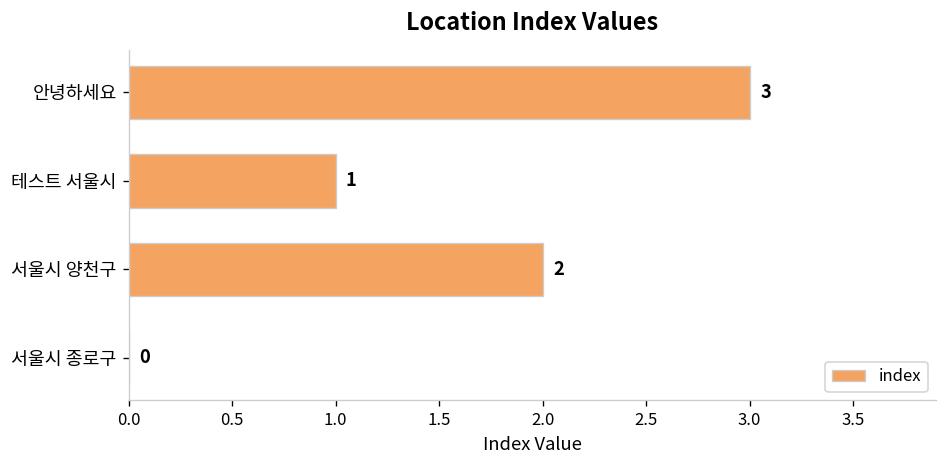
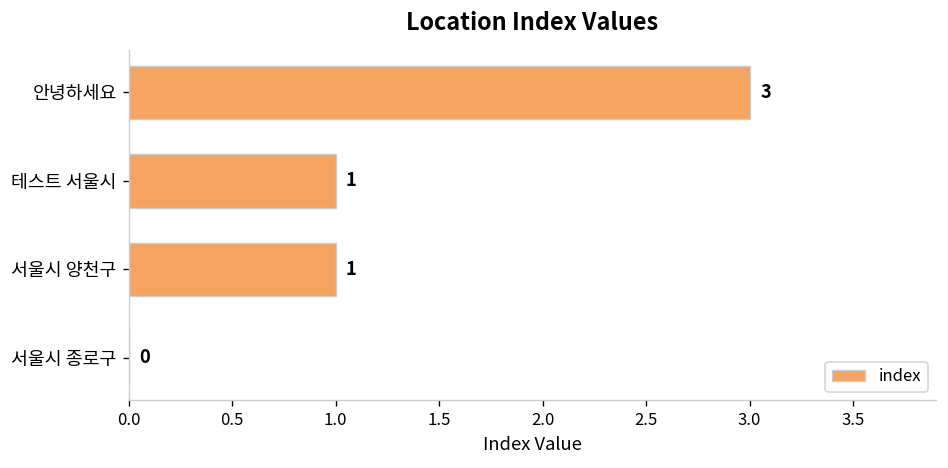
서울시 양천구: 2 -> 1
